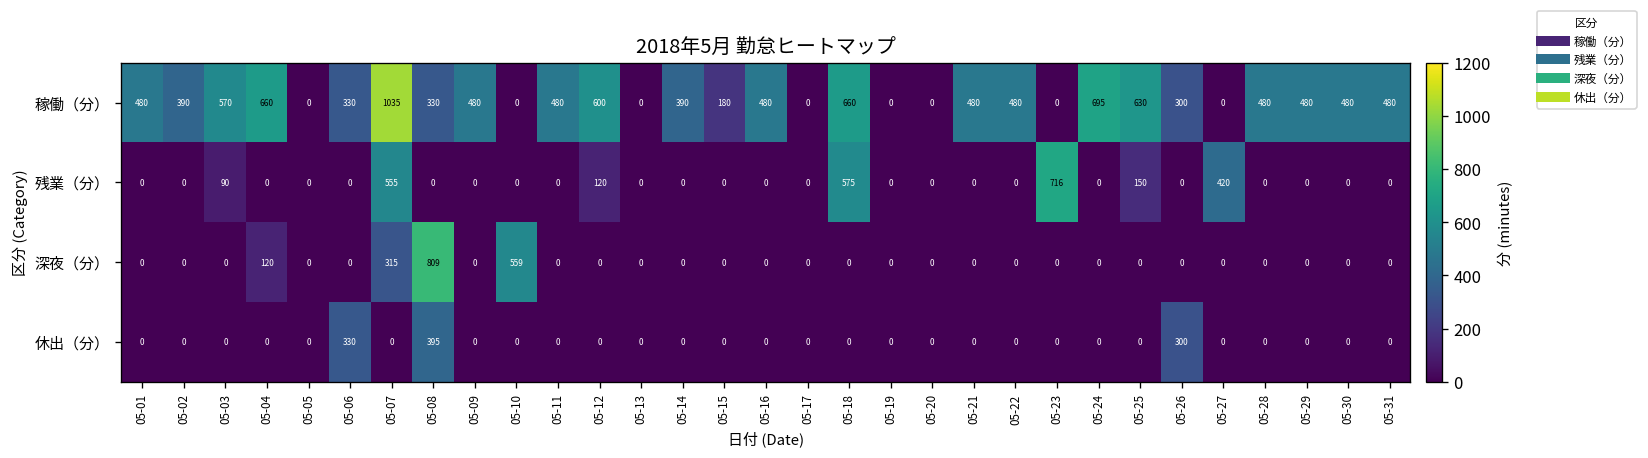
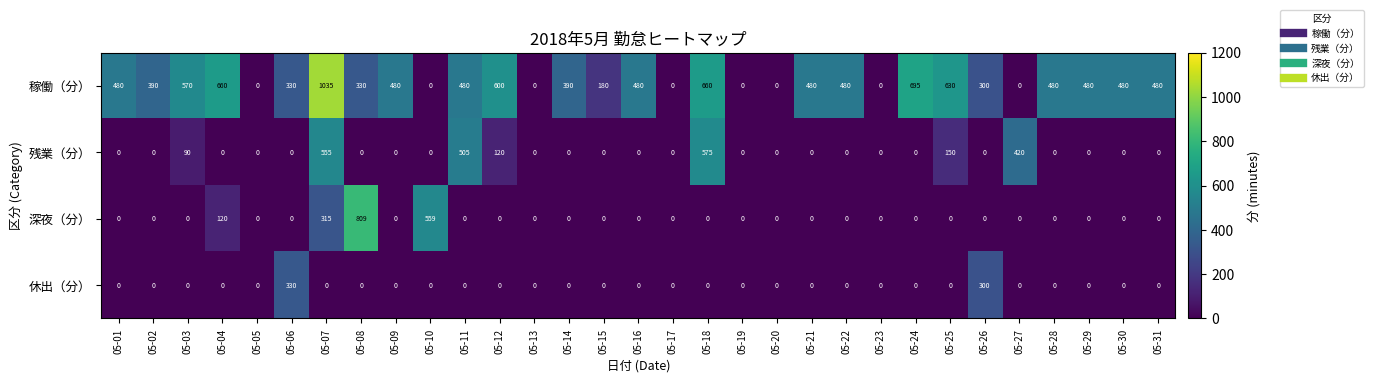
残業（分）, 05-11: 0 -> 505
残業（分）, 05-23: 716 -> 0
休出（分）, 05-08: 395 -> 0
